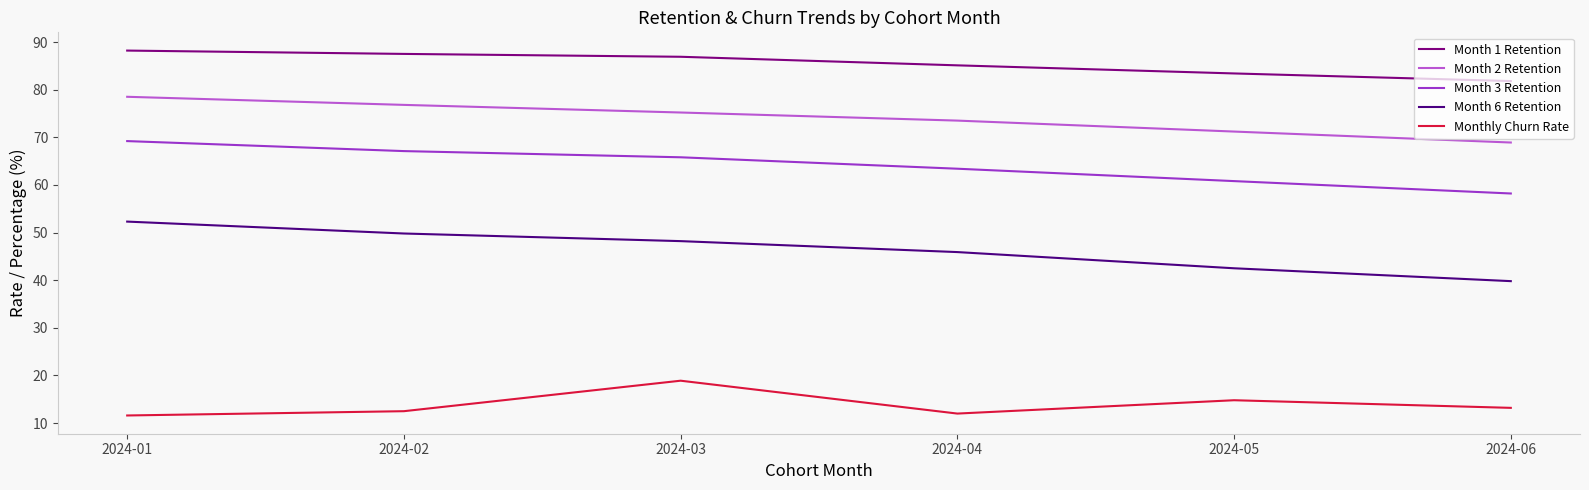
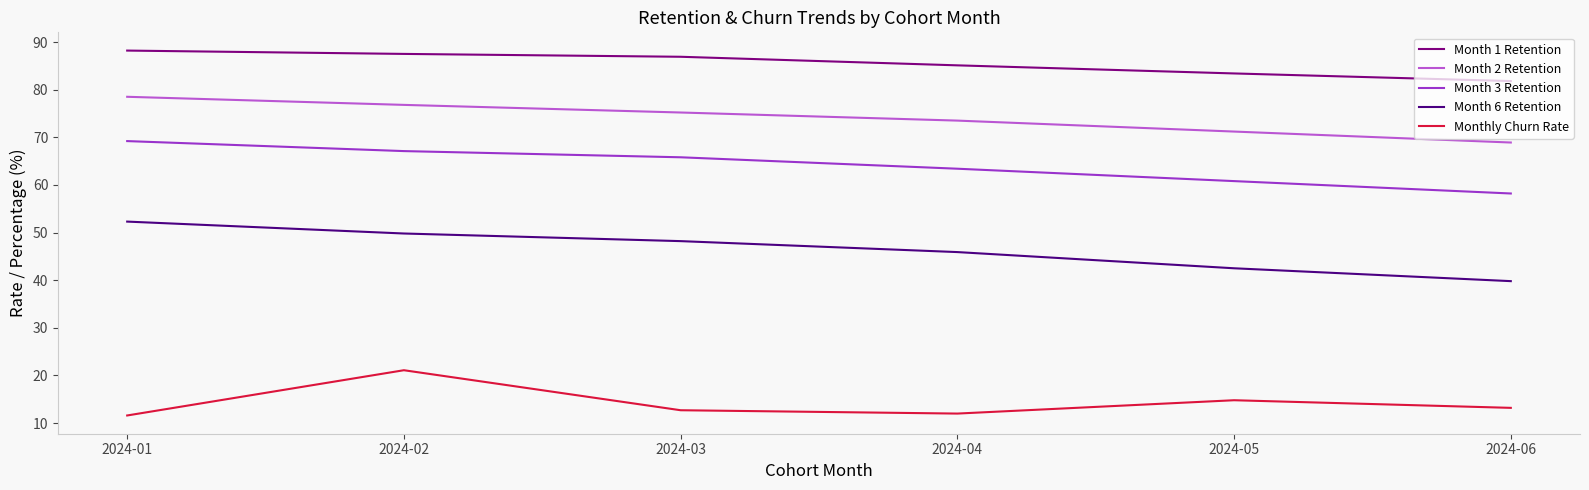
Monthly Churn Rate, 2024-02: 13 -> 21
Monthly Churn Rate, 2024-03: 19 -> 13
